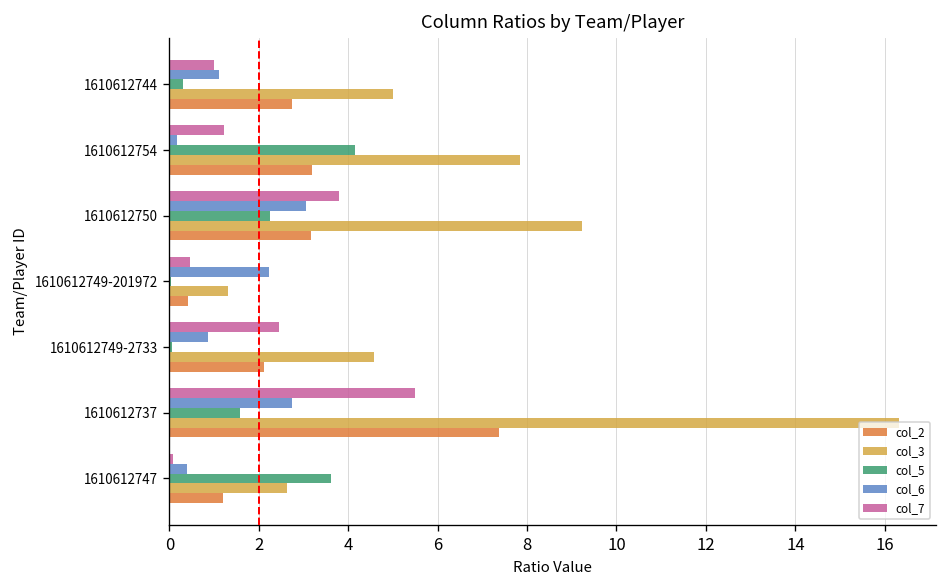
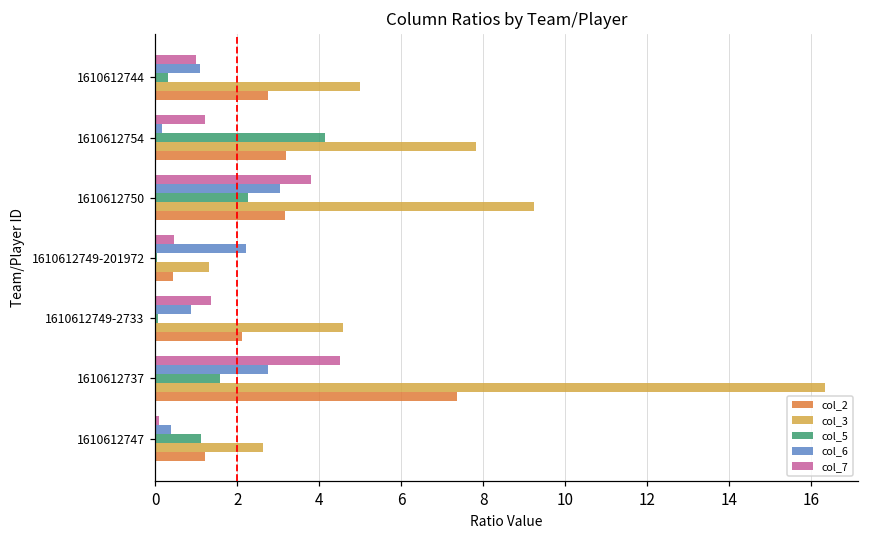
col_7, 1610612749-2733: 2.5 -> 1.4
col_7, 1610612737: 5.5 -> 4.5
col_5, 1610612747: 3.6 -> 1.1
